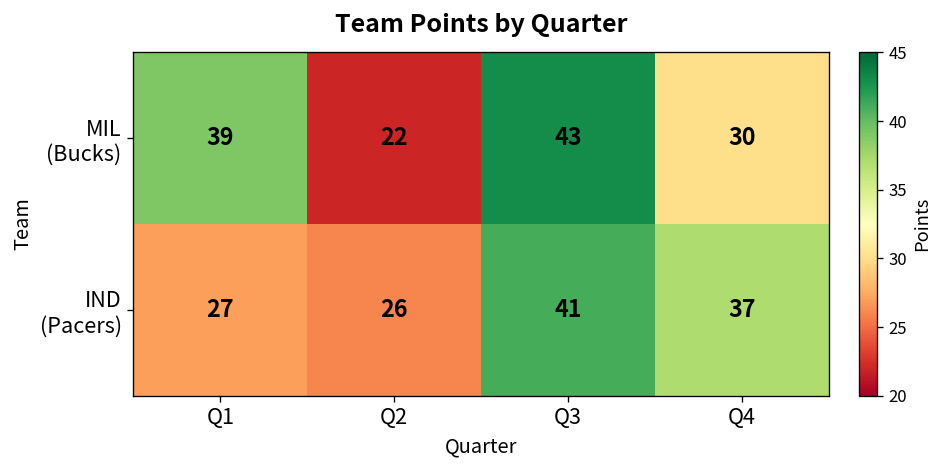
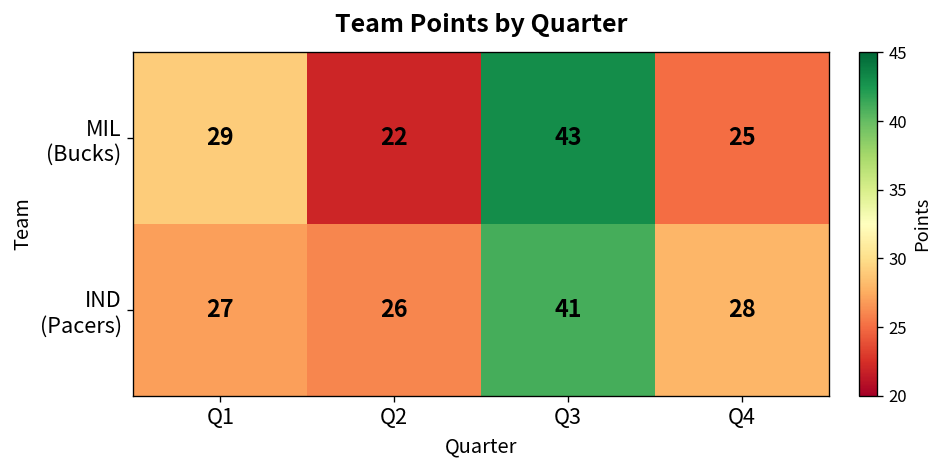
MIL (Bucks), Q1: 39 -> 29
MIL (Bucks), Q4: 30 -> 25
IND (Pacers), Q4: 37 -> 28
